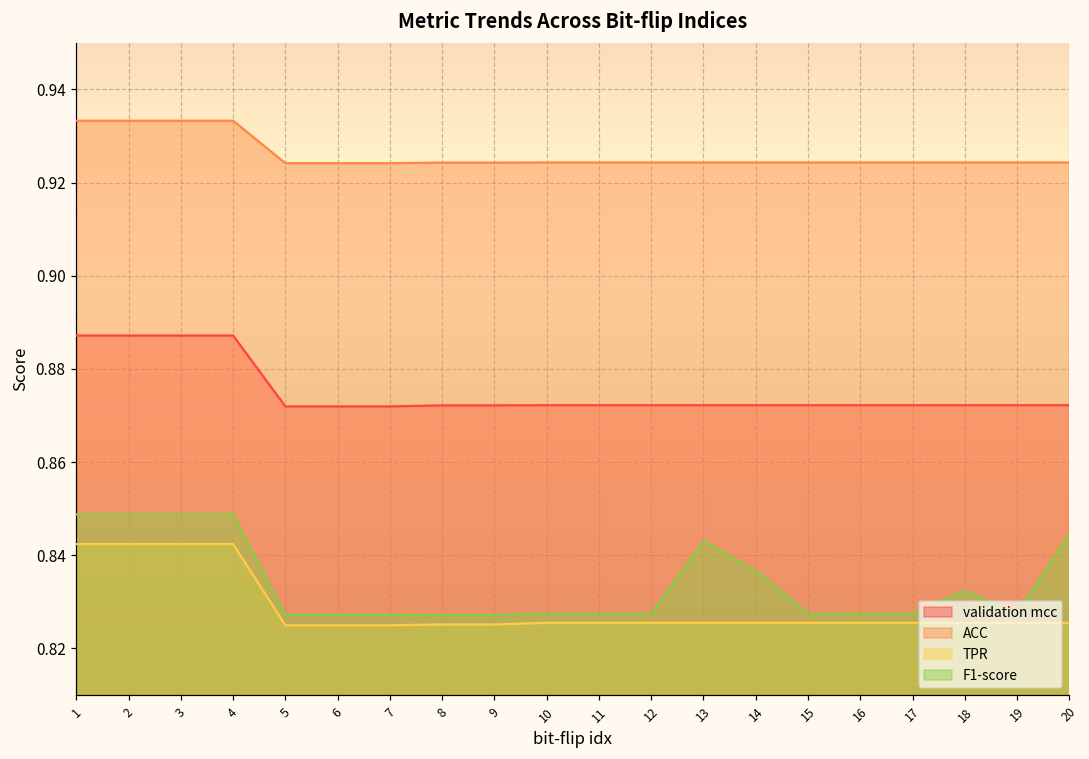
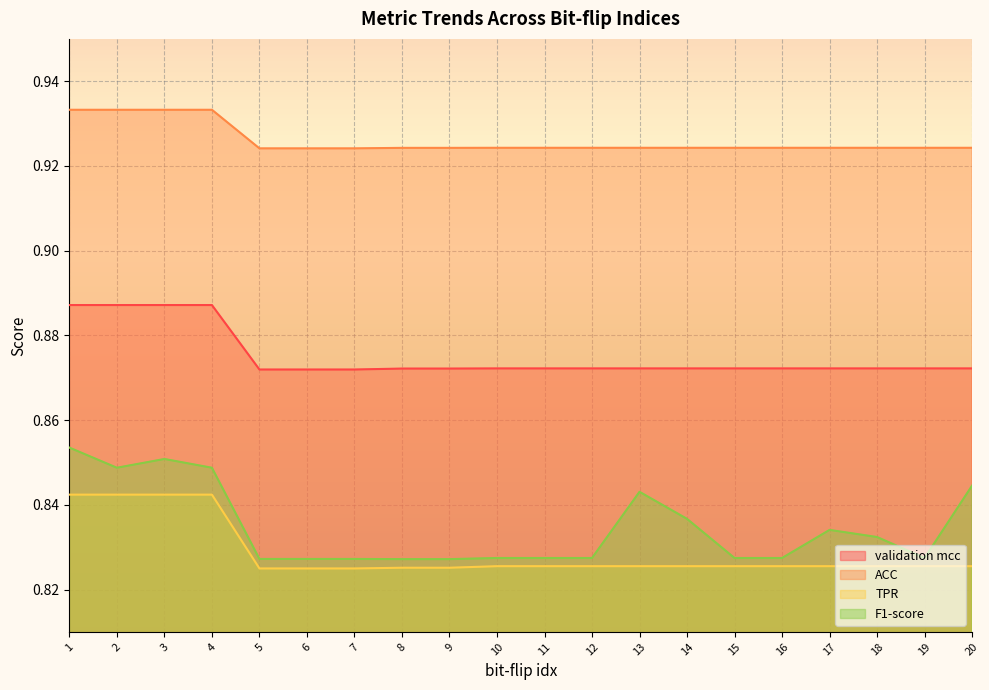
F1-score, 1: 0.849 -> 0.854
F1-score, 3: 0.849 -> 0.851
F1-score, 17: 0.827 -> 0.834
